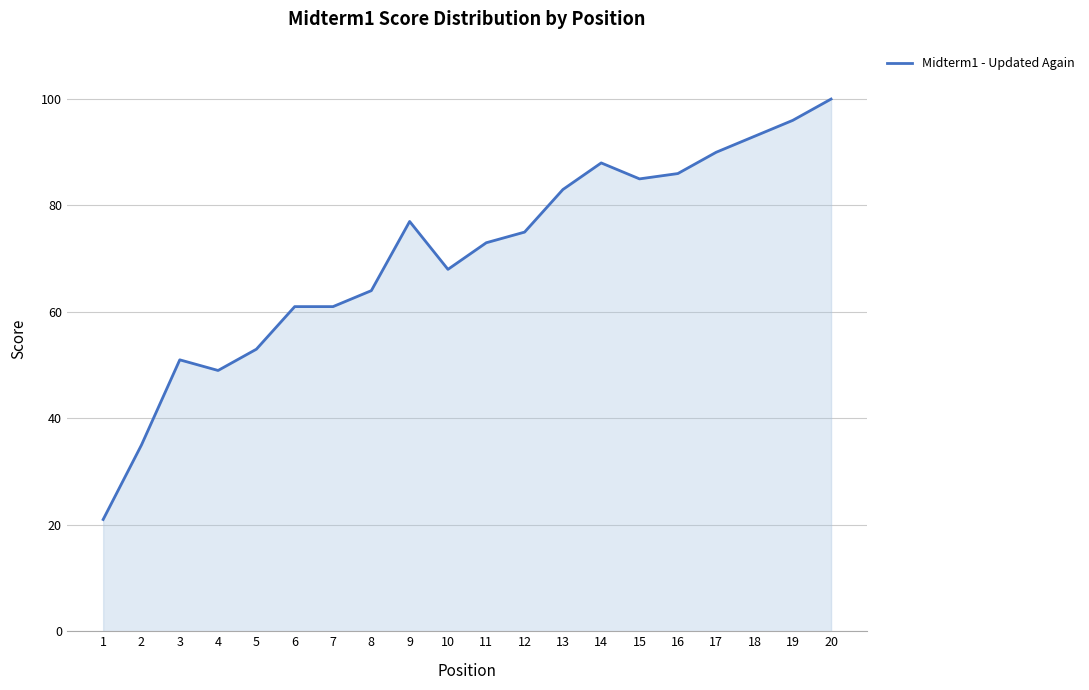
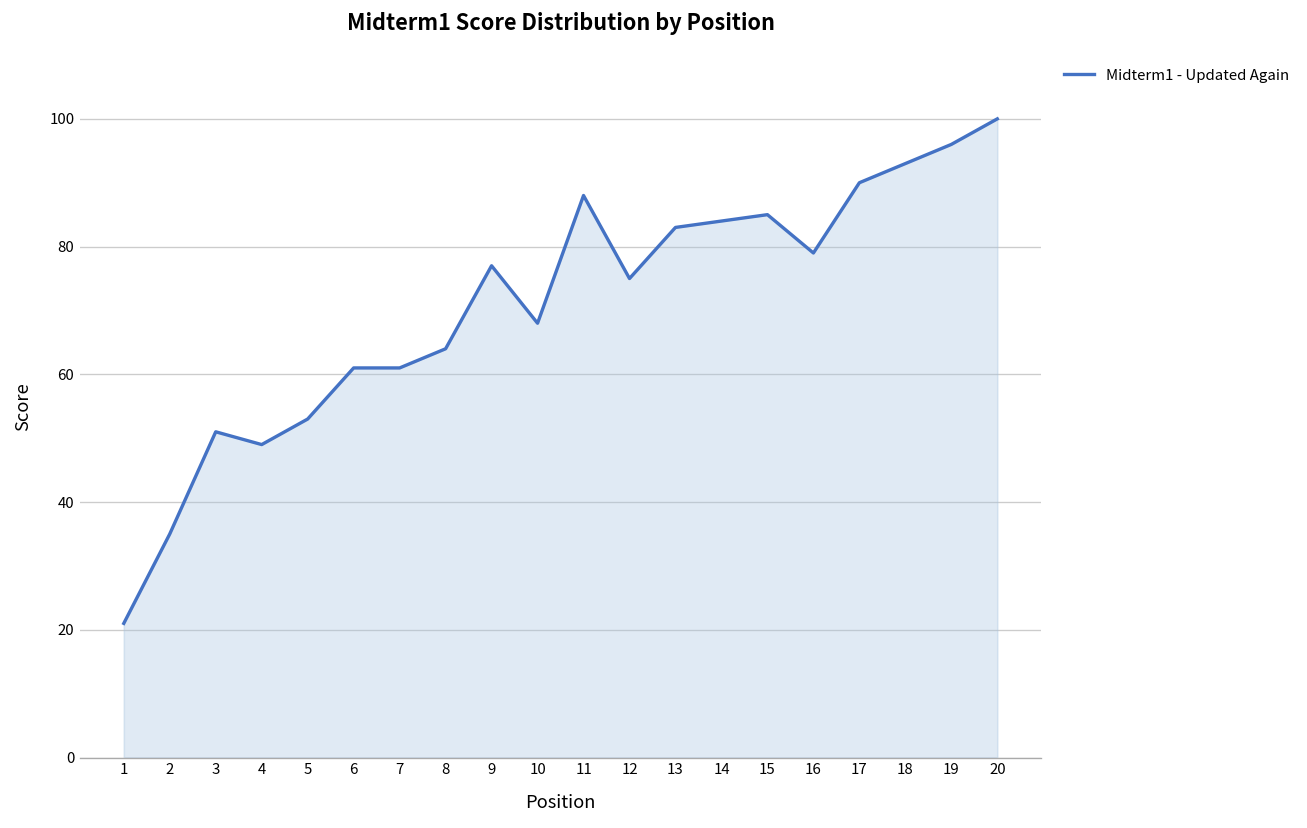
11: 73 -> 88
14: 88 -> 84
16: 86 -> 79
